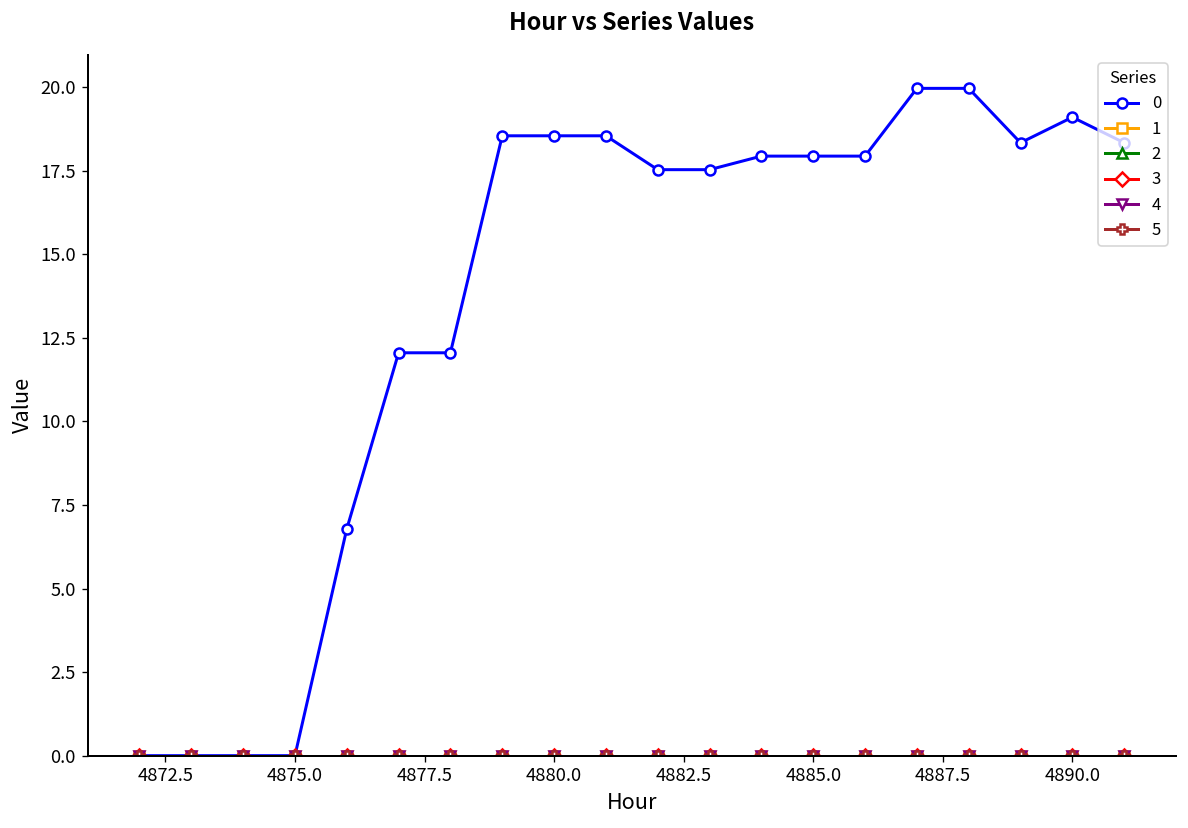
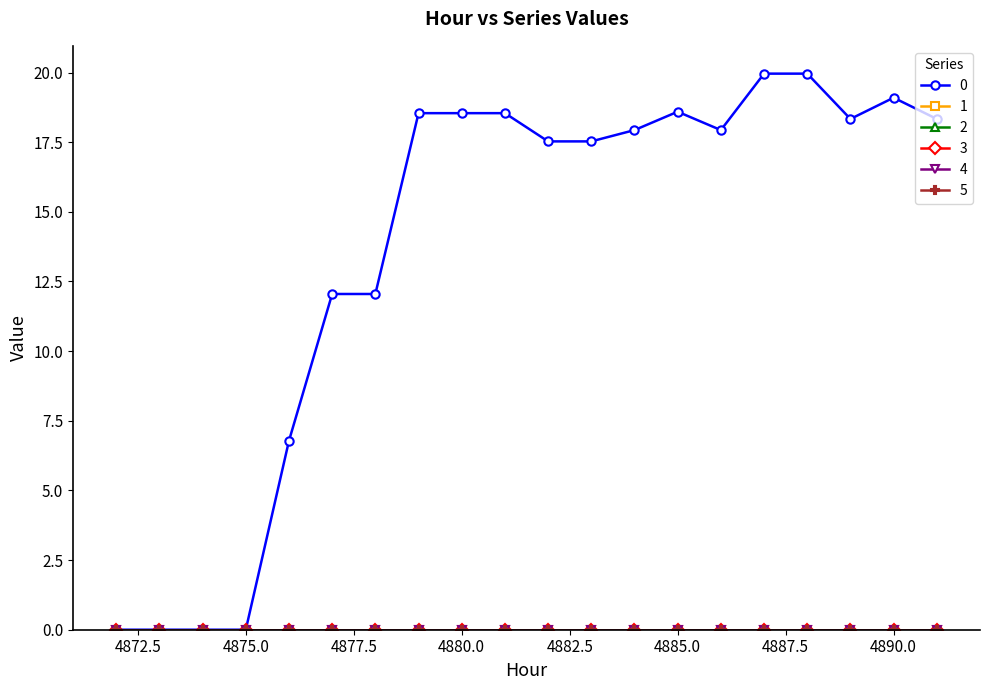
0, 4885.0: 17.9 -> 18.6
